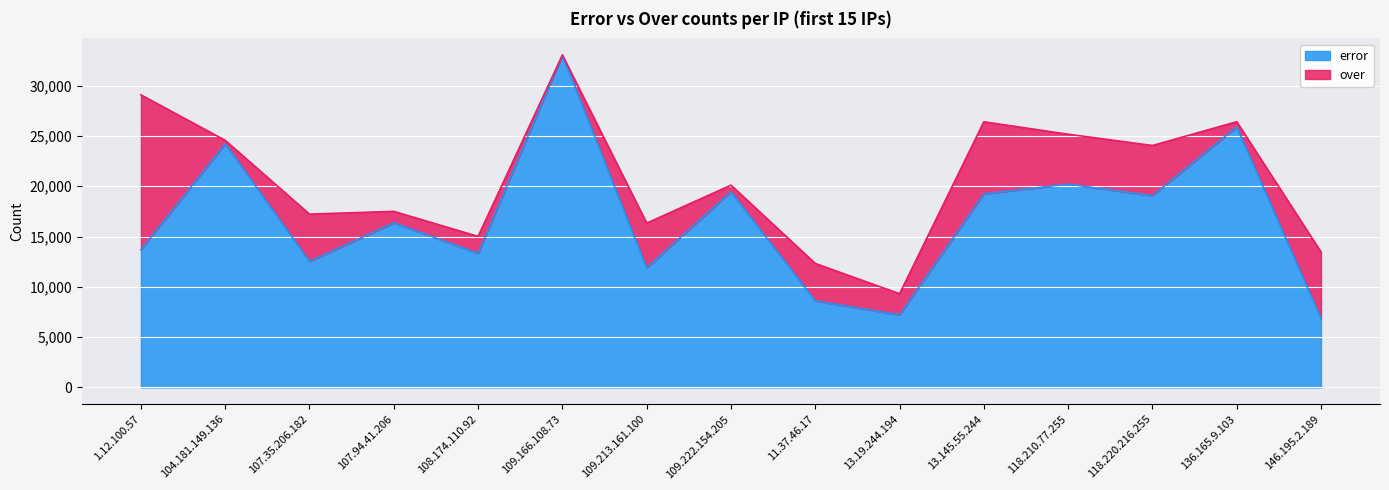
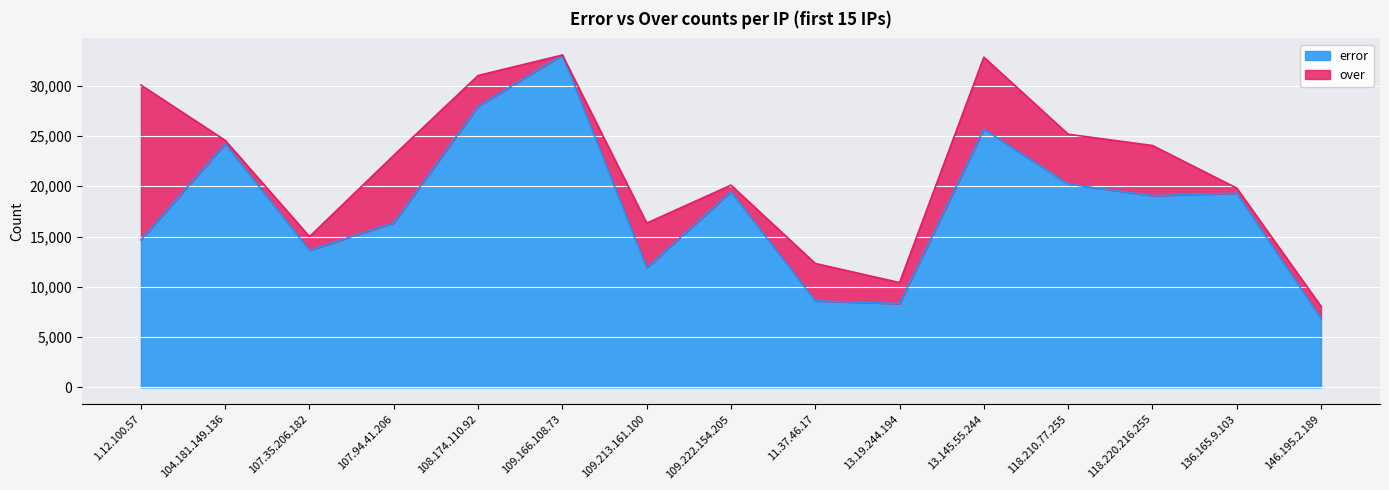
error, 1.12.100.57: 13,700 -> 14,700
error, 107.35.206.182: 12,500 -> 13,600
over, 107.35.206.182: 4,700 -> 1,400
over, 107.94.41.206: 1,100 -> 6,700
error, 108.174.110.92: 13,300 -> 28,000
over, 108.174.110.92: 1,700 -> 3,100
error, 13.19.244.194: 7,200 -> 8,300
error, 13.145.55.244: 19,200 -> 25,700
error, 136.165.9.103: 25,900 -> 19,300
over, 146.195.2.189: 6,600 -> 1,200
